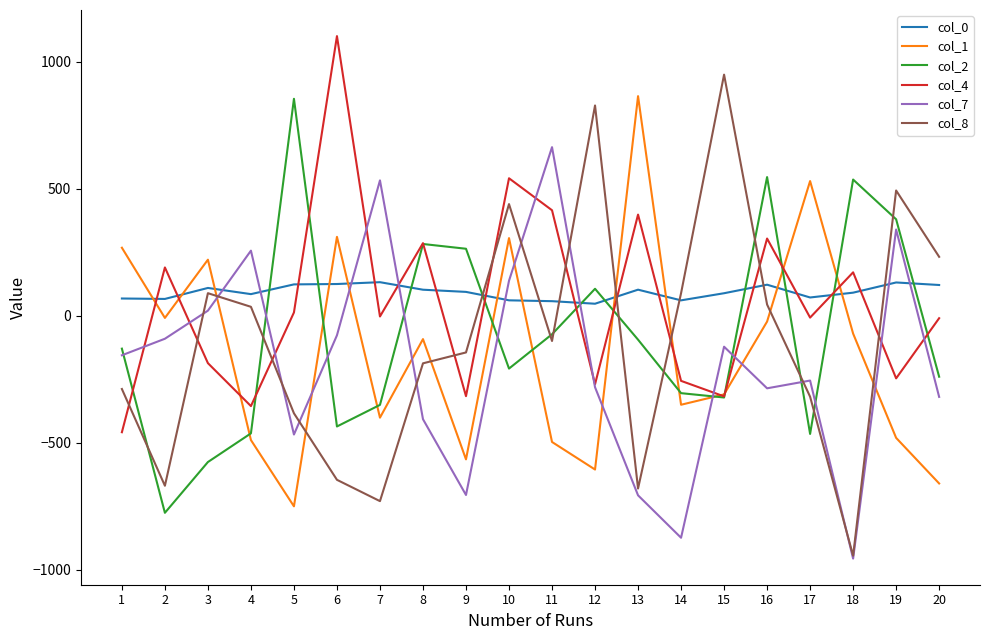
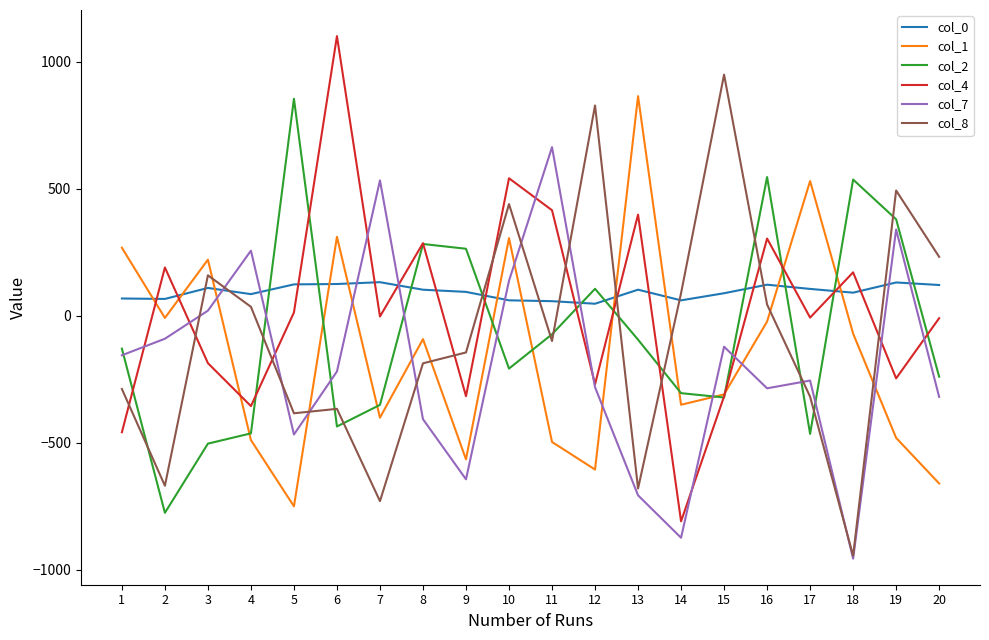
col_2, 3: -580 -> -500
col_8, 3: 90 -> 160
col_7, 6: -80 -> -220
col_8, 6: -650 -> -370
col_7, 9: -710 -> -640
col_4, 14: -260 -> -810
col_0, 17: 70 -> 110
